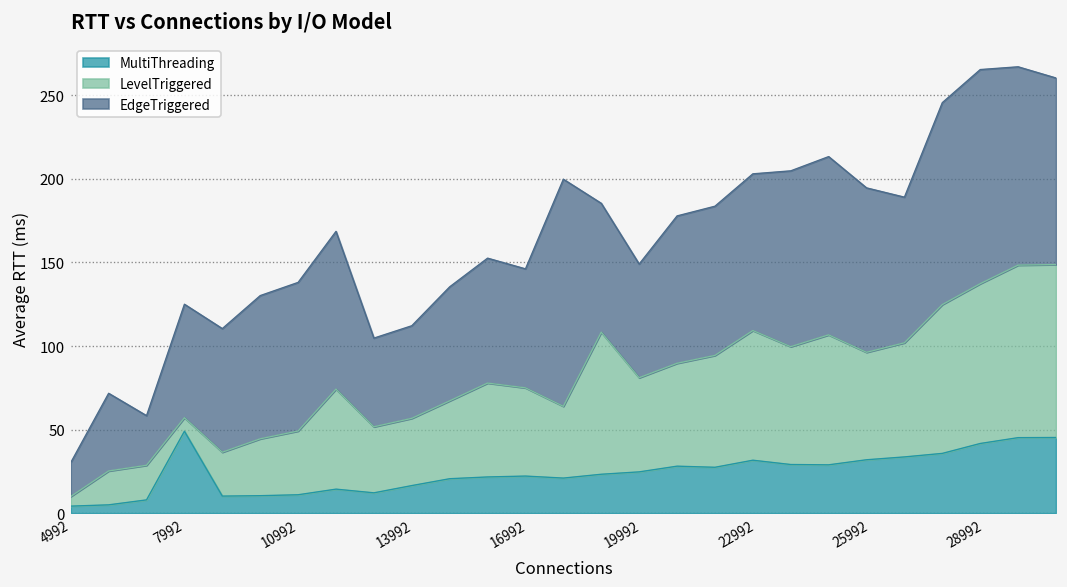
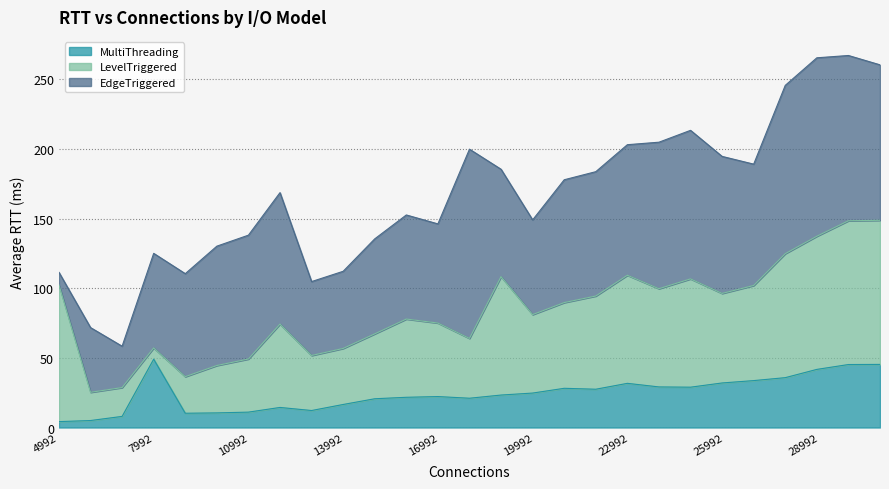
LevelTriggered, 4992: 6 -> 98
EdgeTriggered, 4992: 20 -> 9
